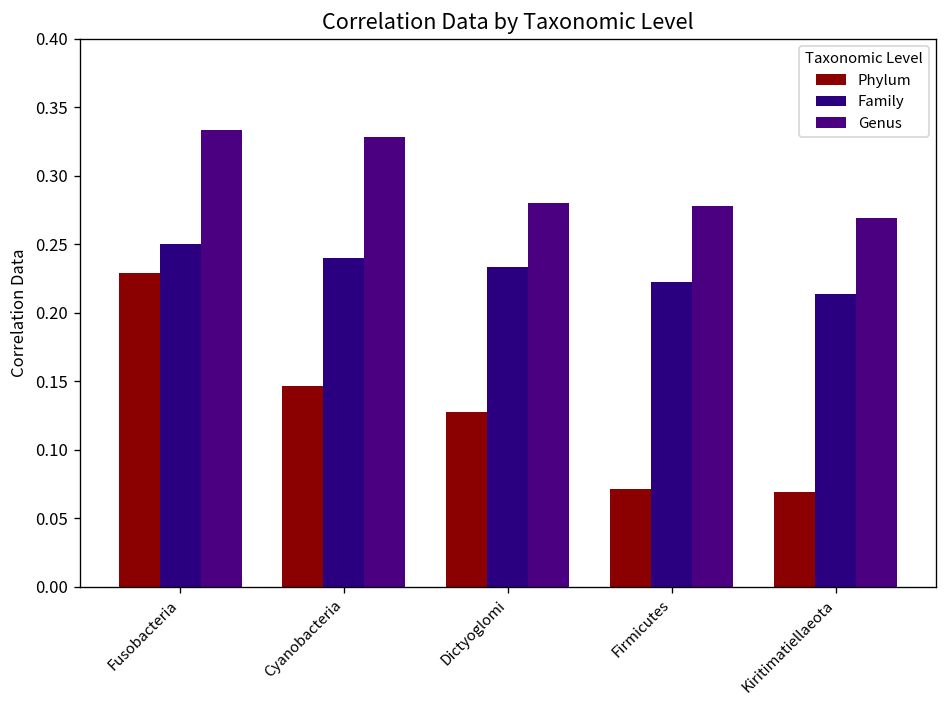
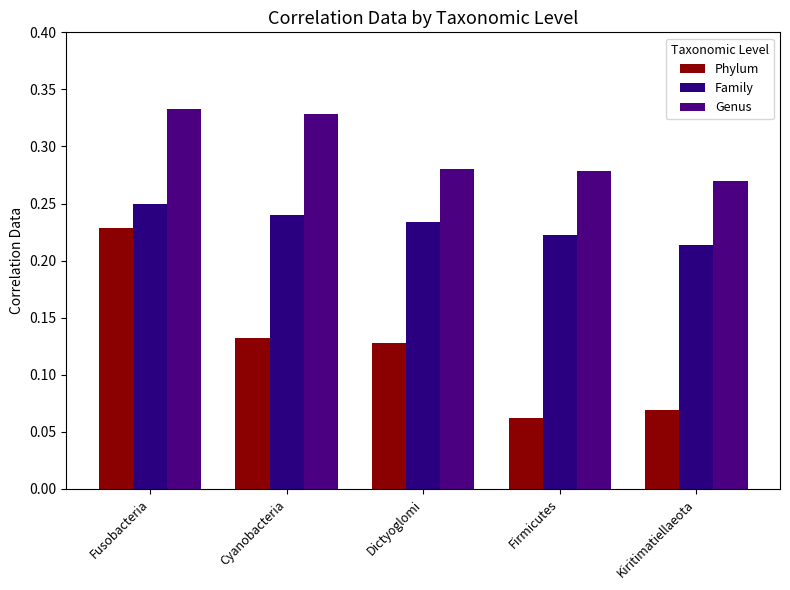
Phylum, Cyanobacteria: 0.147 -> 0.132
Phylum, Firmicutes: 0.071 -> 0.062
